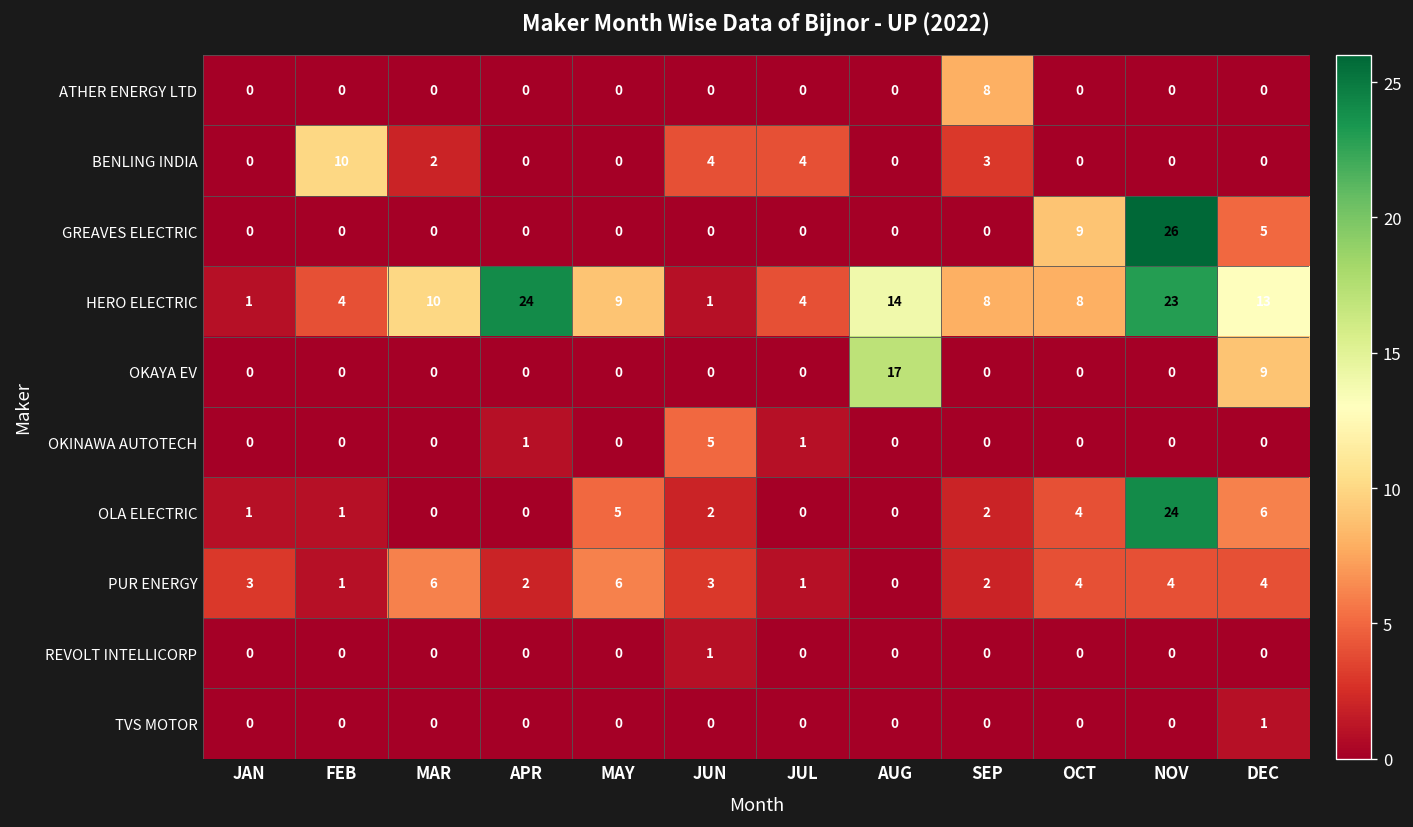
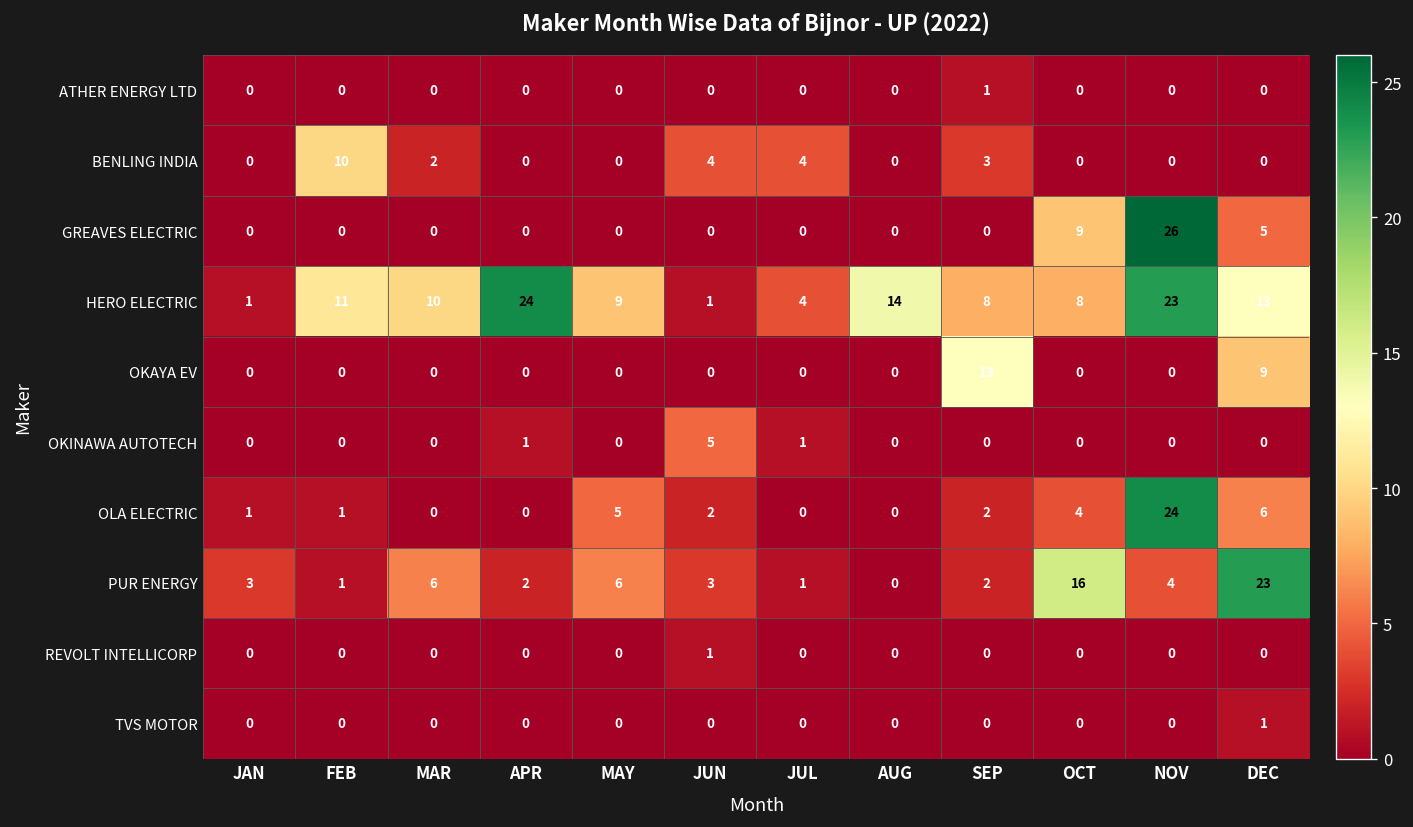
ATHER ENERGY LTD, SEP: 8 -> 1
HERO ELECTRIC, FEB: 4 -> 11
OKAYA EV, AUG: 17 -> 0
OKAYA EV, SEP: 0 -> 13
PUR ENERGY, OCT: 4 -> 16
PUR ENERGY, DEC: 4 -> 23
